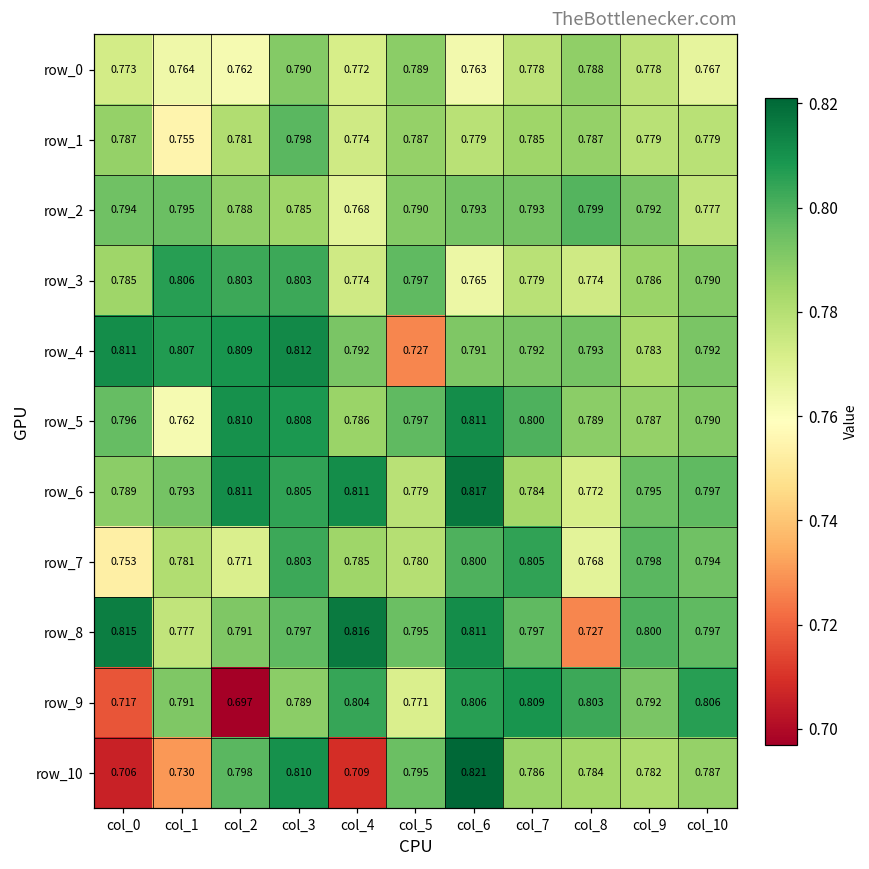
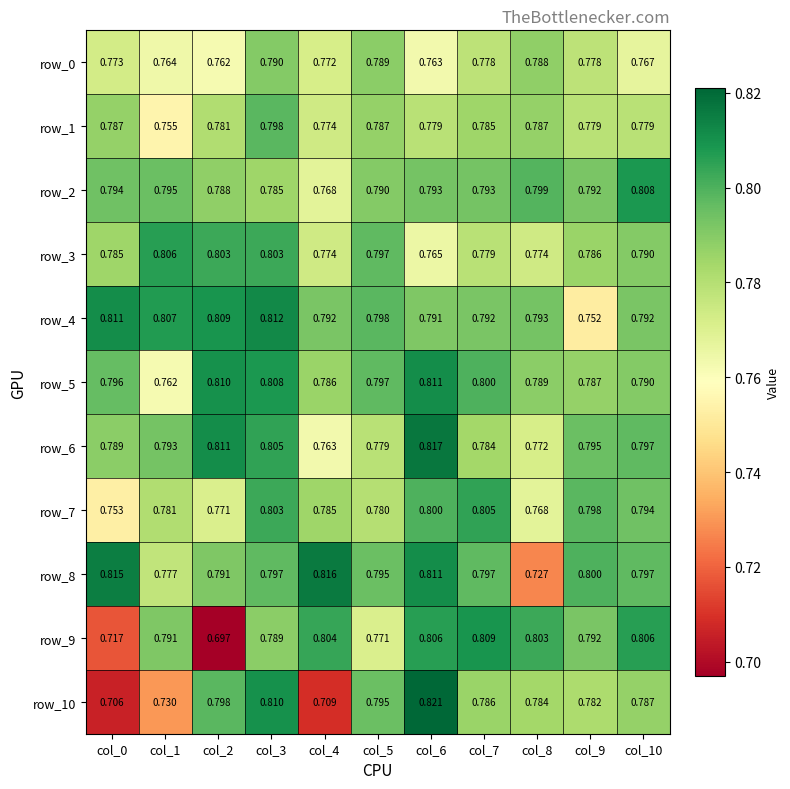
row_2, col_10: 0.777 -> 0.808
row_4, col_5: 0.727 -> 0.798
row_4, col_9: 0.783 -> 0.752
row_6, col_4: 0.811 -> 0.763
